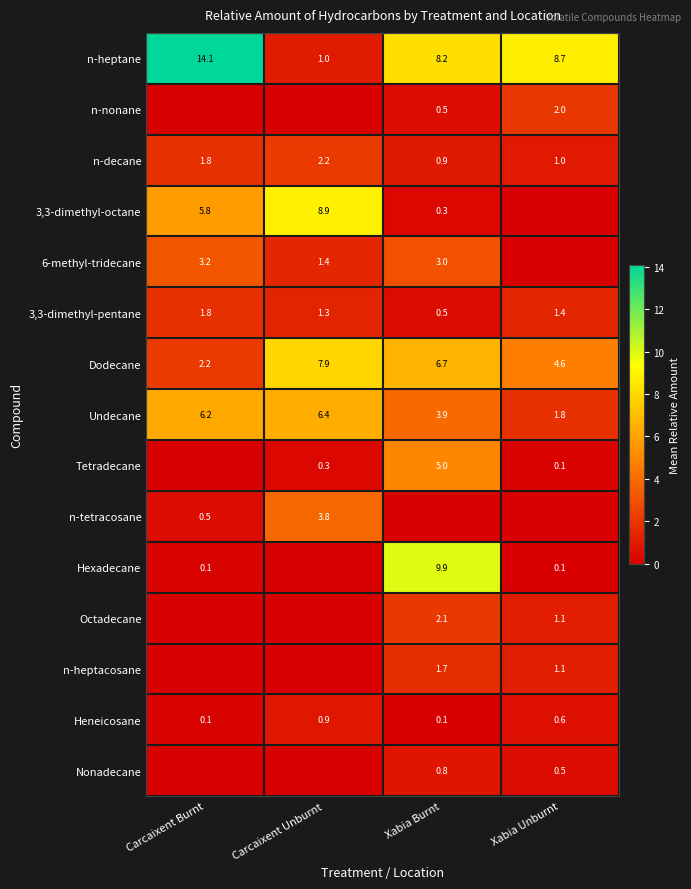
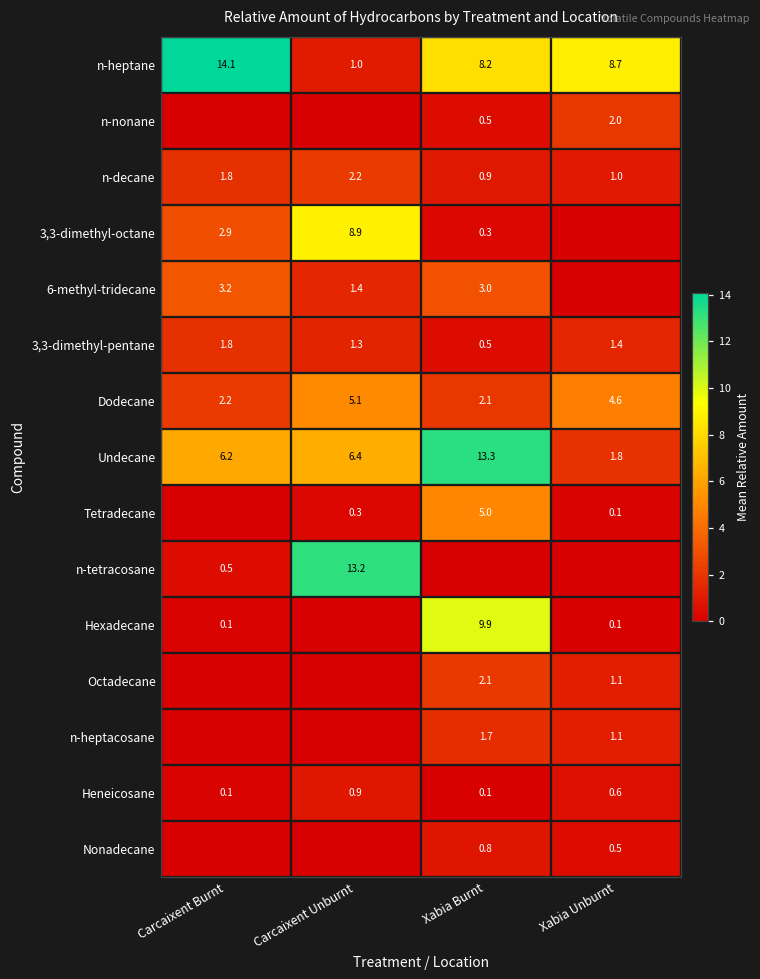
3,3-dimethyl-octane, Carcaixent Burnt: 5.8 -> 2.9
Dodecane, Carcaixent Unburnt: 7.9 -> 5.1
Dodecane, Xabia Burnt: 6.7 -> 2.1
Undecane, Xabia Burnt: 3.9 -> 13.3
n-tetracosane, Carcaixent Unburnt: 3.8 -> 13.2
